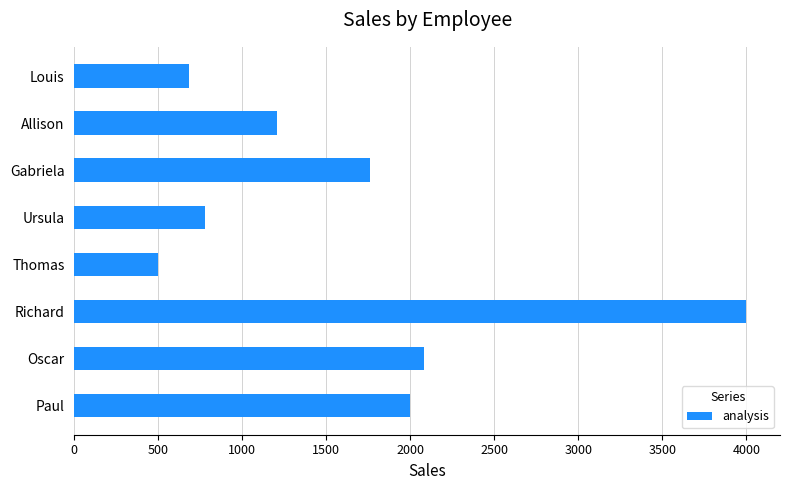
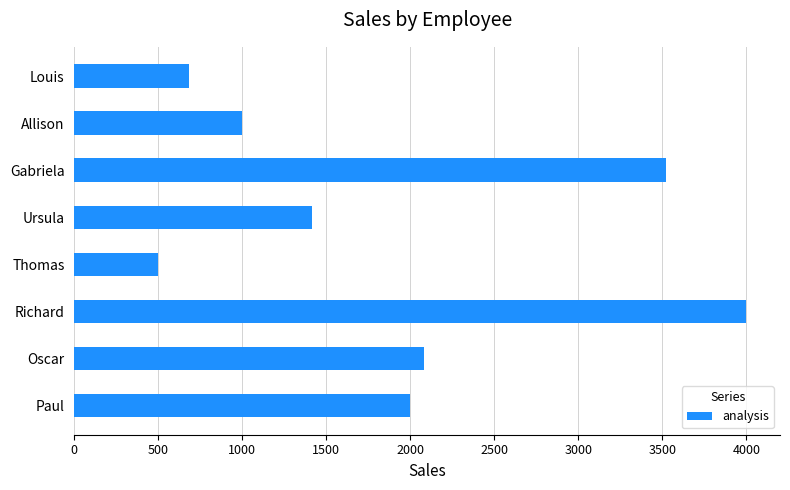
Allison: 1210 -> 1000
Gabriela: 1760 -> 3520
Ursula: 780 -> 1420
